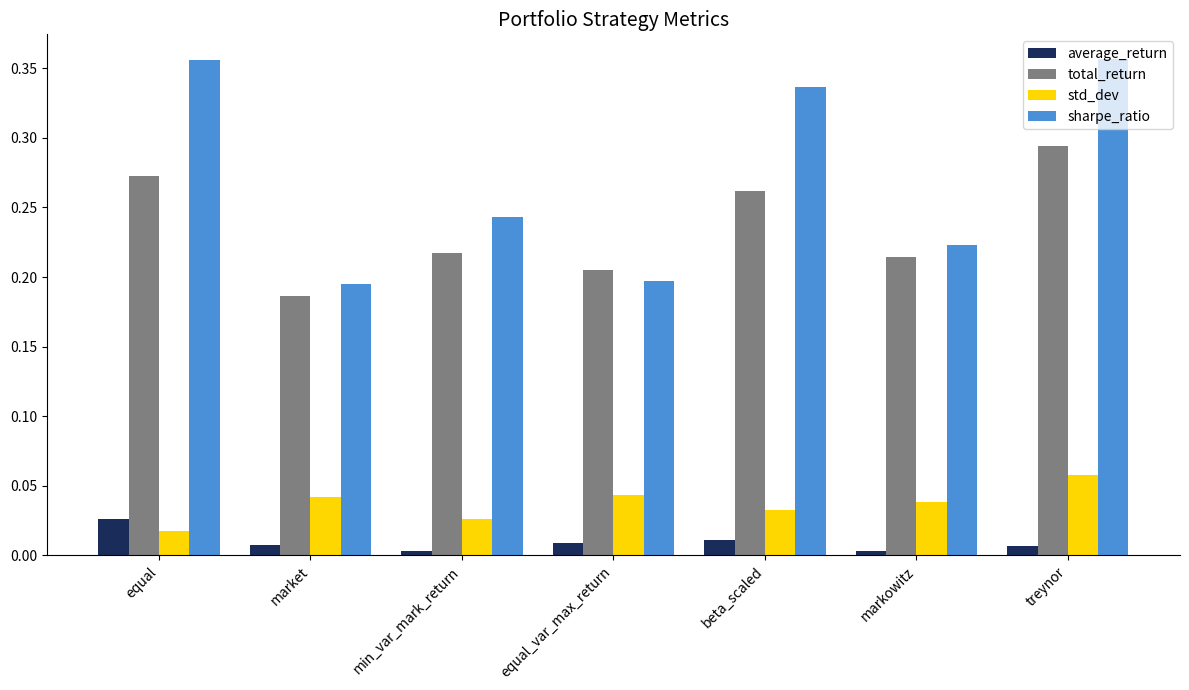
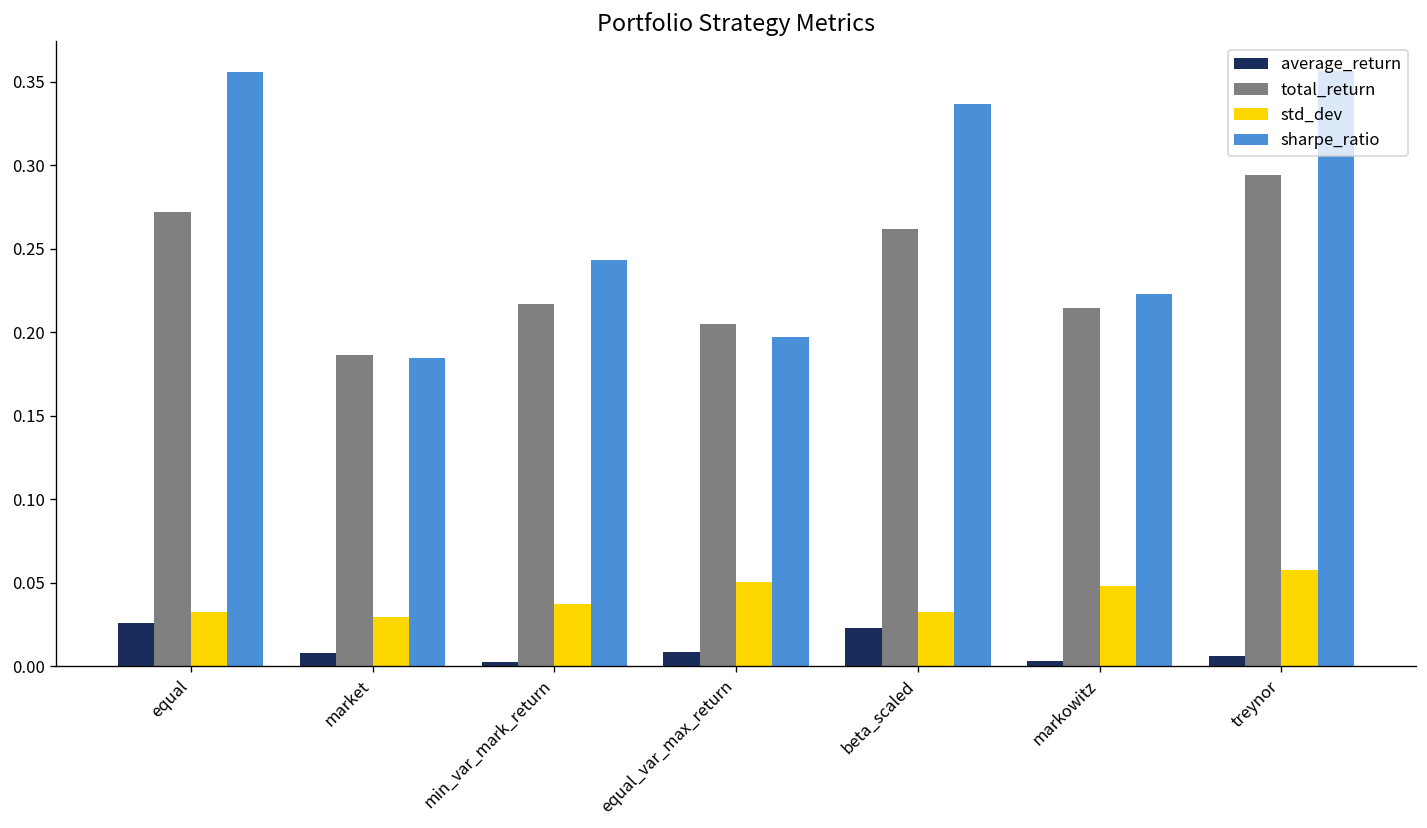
std_dev, equal: 0.018 -> 0.033
std_dev, market: 0.042 -> 0.030
sharpe_ratio, market: 0.195 -> 0.185
std_dev, min_var_mark_return: 0.026 -> 0.037
std_dev, equal_var_max_return: 0.043 -> 0.050
average_return, beta_scaled: 0.011 -> 0.023
std_dev, markowitz: 0.039 -> 0.048
